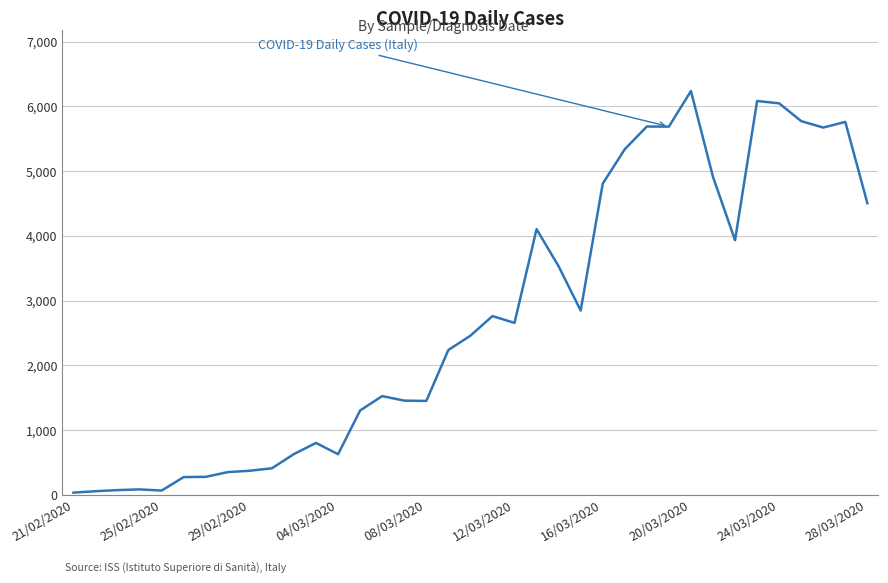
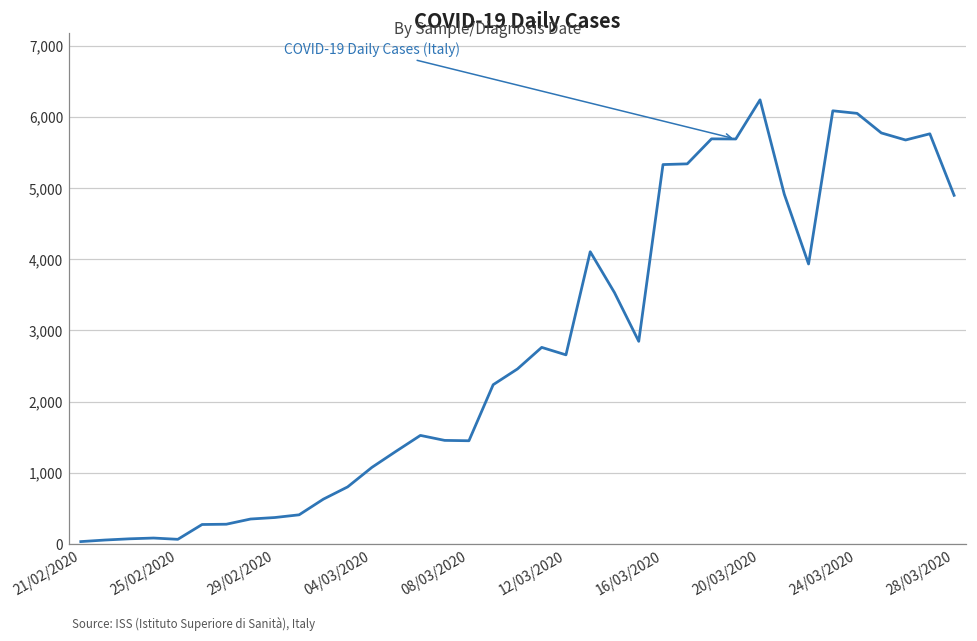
04/03/2020: 600 -> 1,100
16/03/2020: 4,800 -> 5,300
28/03/2020: 4,500 -> 4,900
